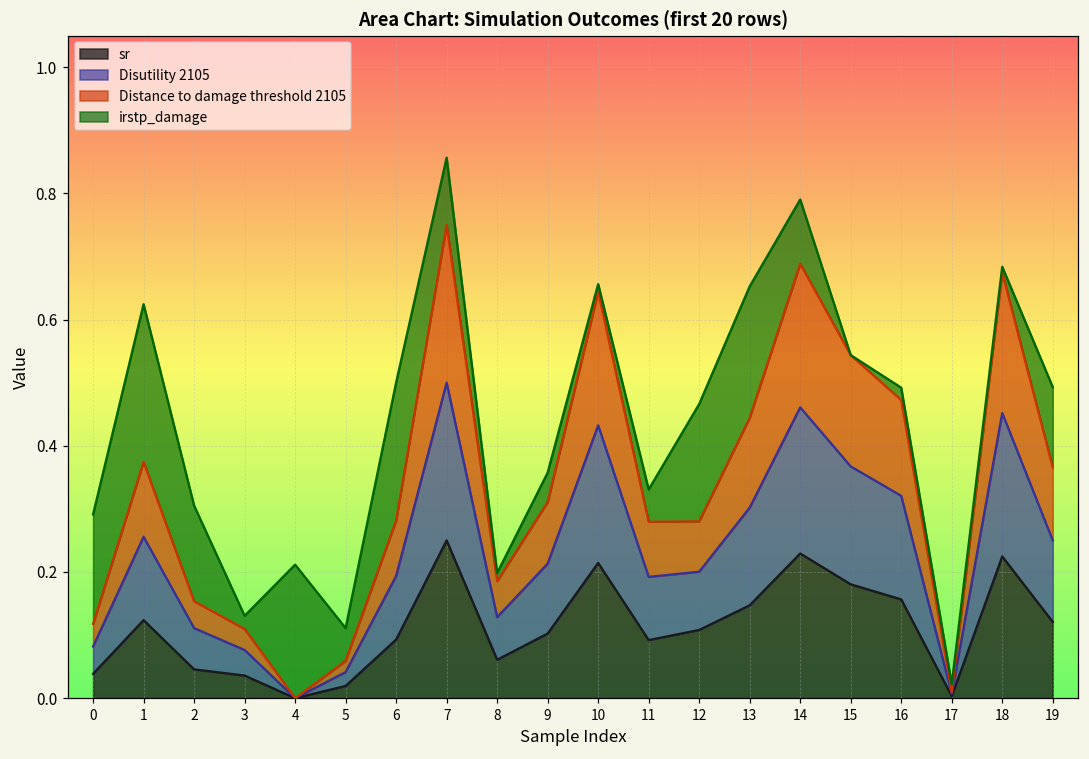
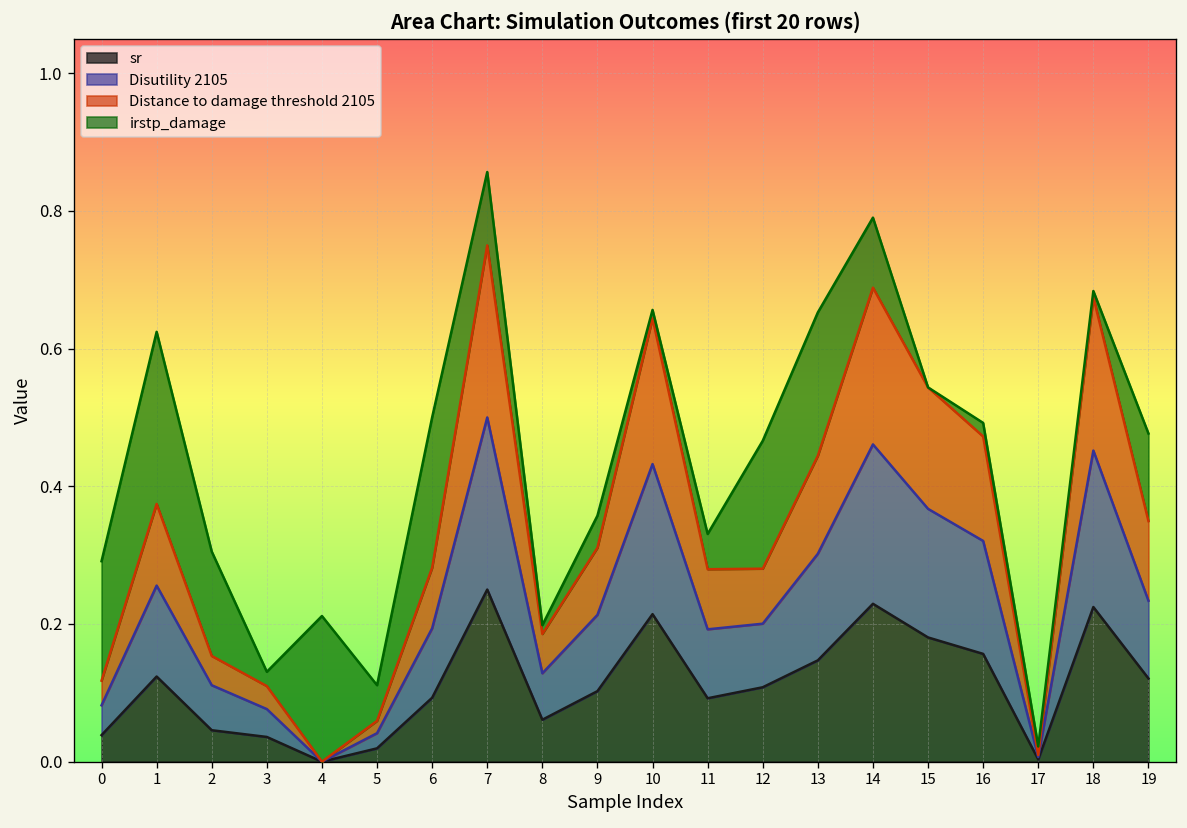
Disutility 2105, 19: 0.13 -> 0.11
